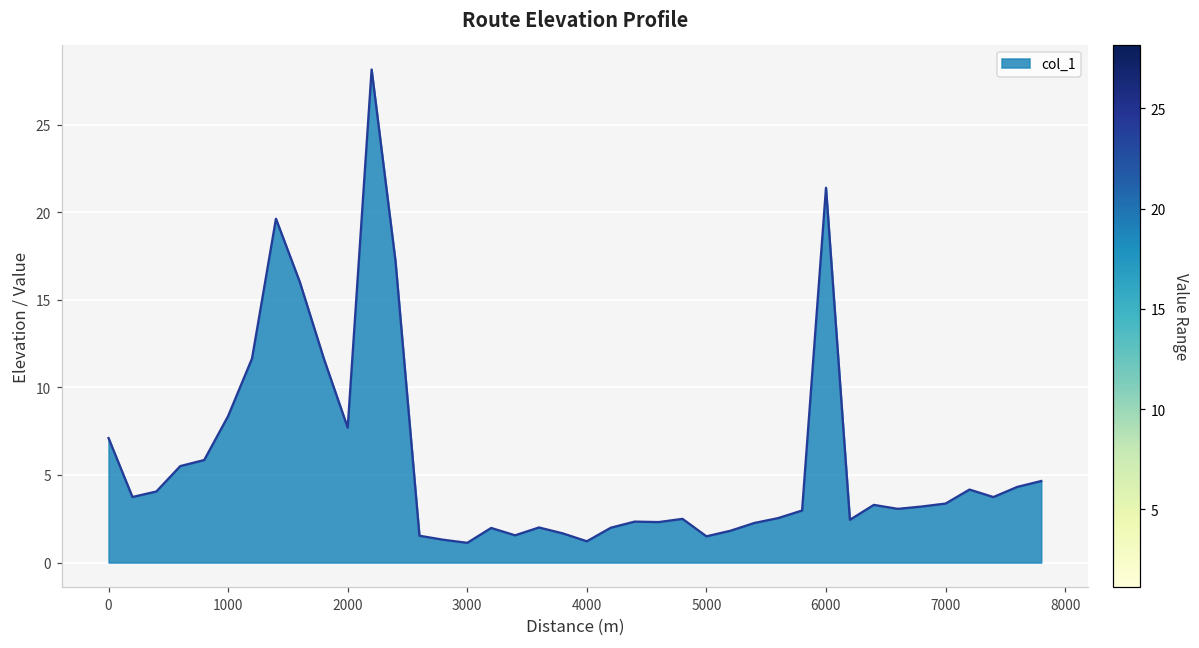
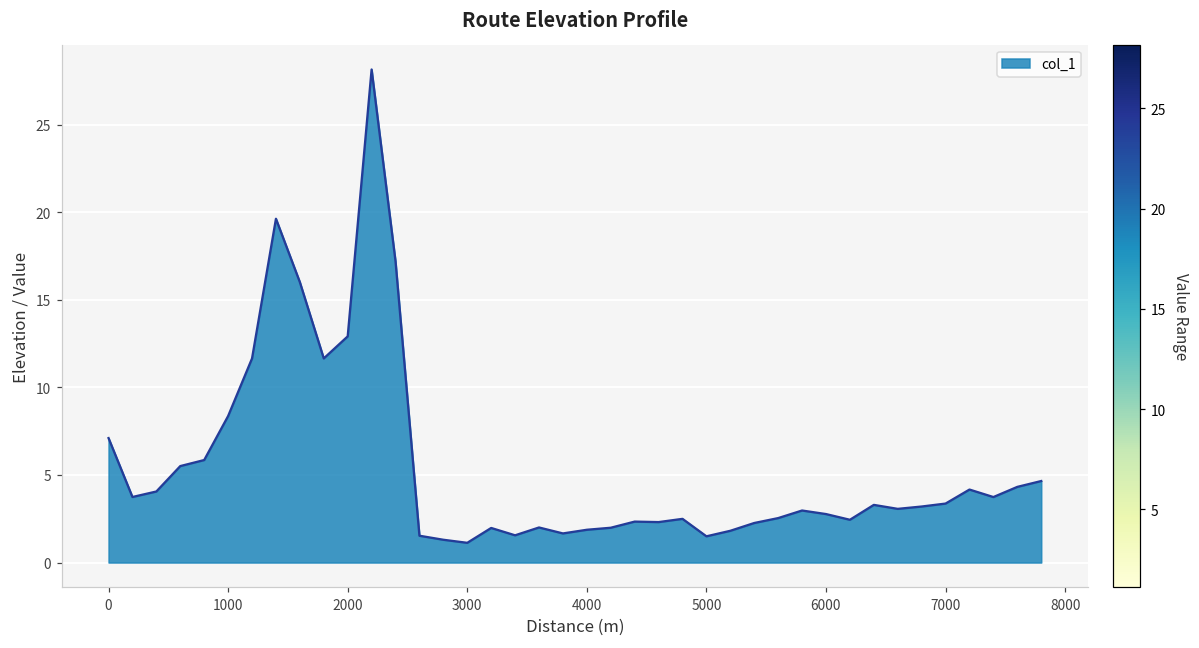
2000: 7.7 -> 12.9
4000: 1.2 -> 1.9
6000: 21.4 -> 2.8
